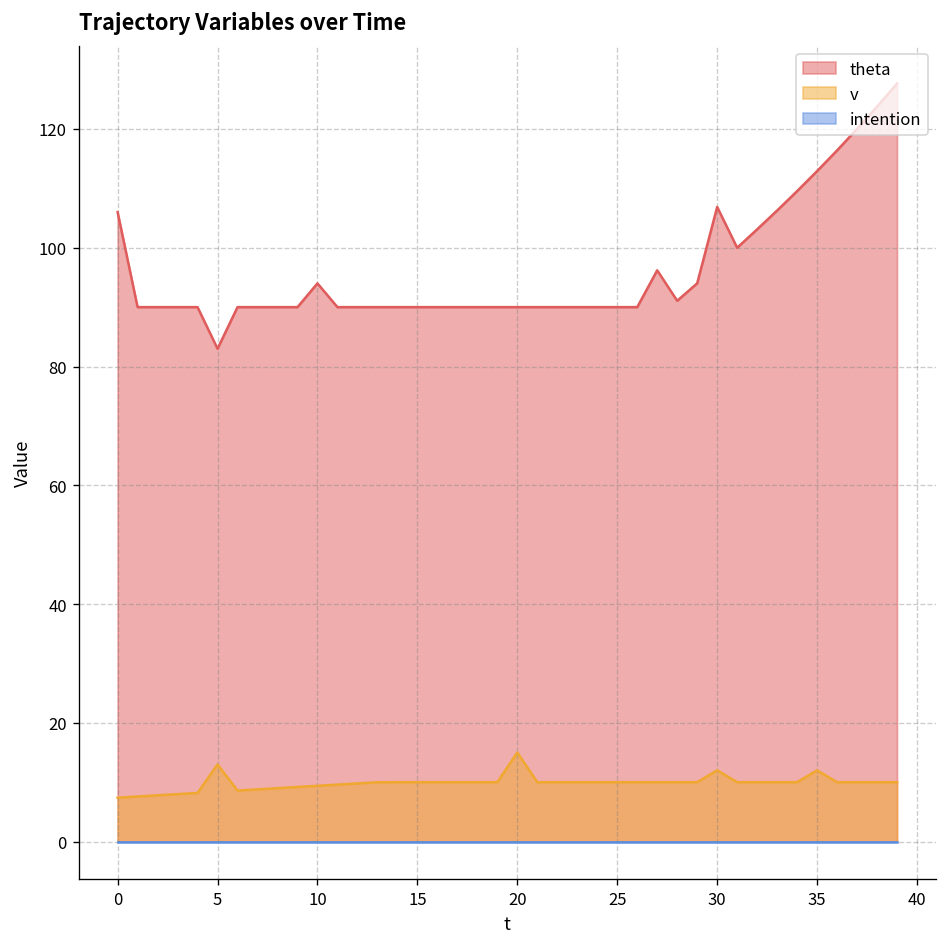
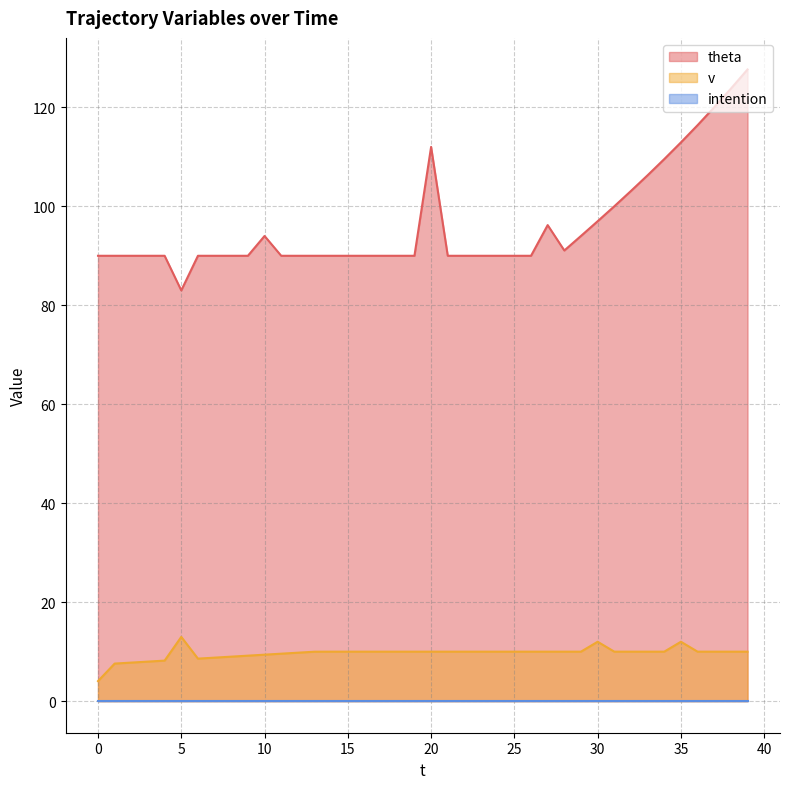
theta, 0: 106 -> 90
v, 0: 7 -> 4
theta, 20: 90 -> 112
v, 20: 15 -> 10
theta, 30: 107 -> 97
